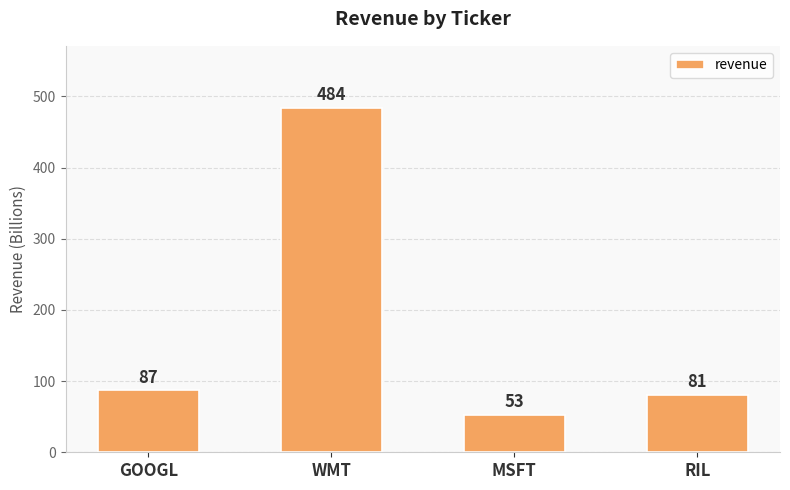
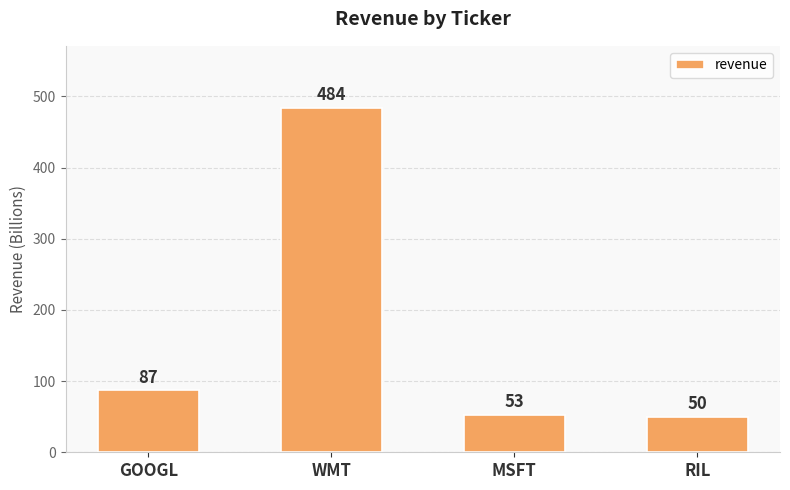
RIL: 81 -> 50
